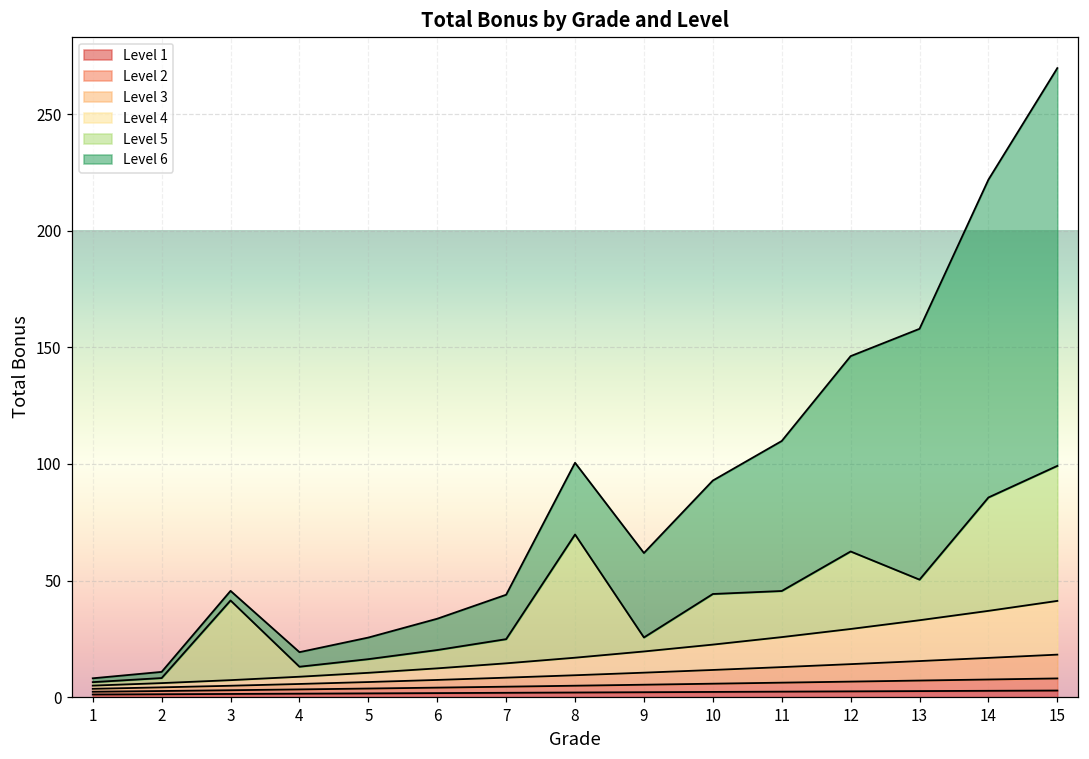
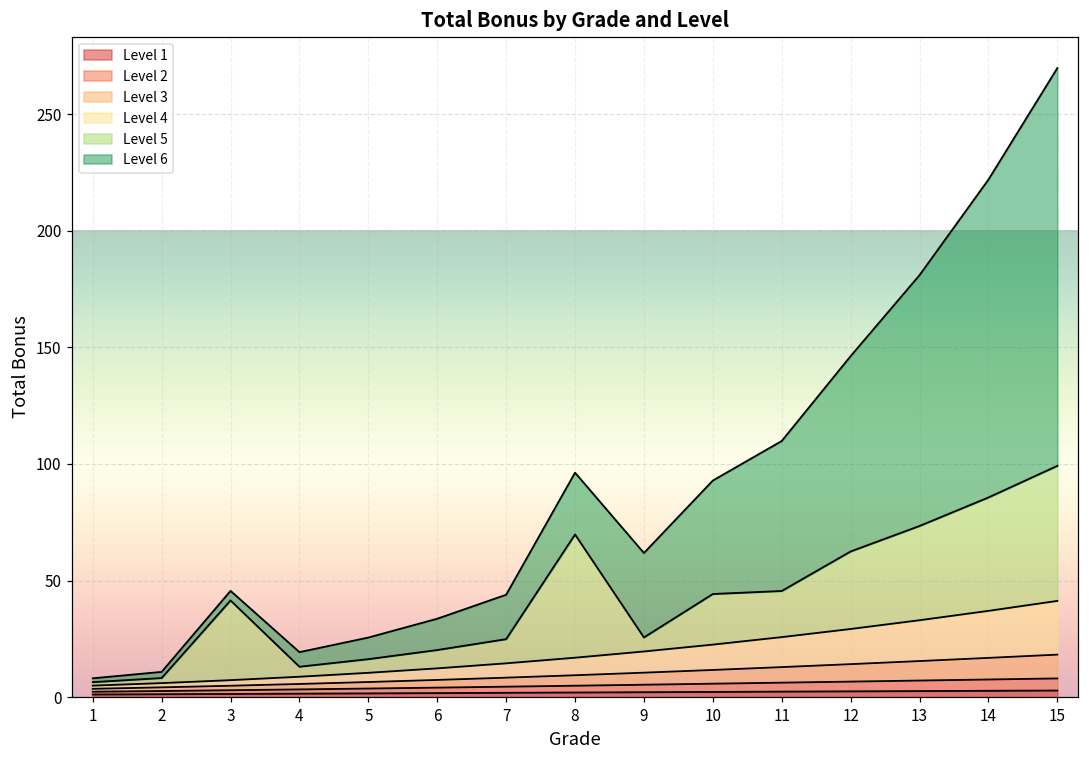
Level 6, 8: 31 -> 27
Level 5, 13: 17 -> 40
